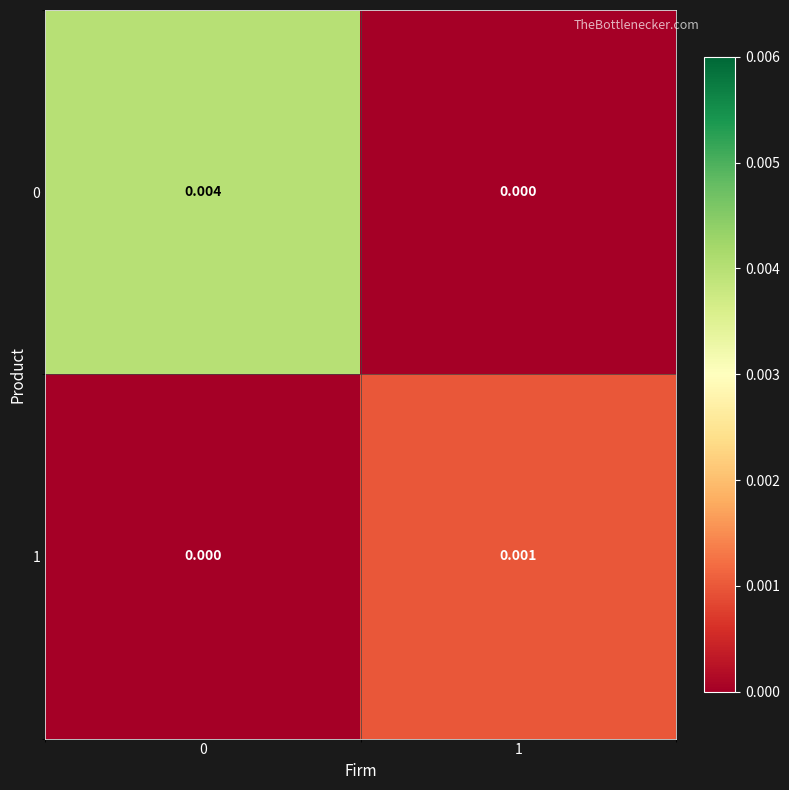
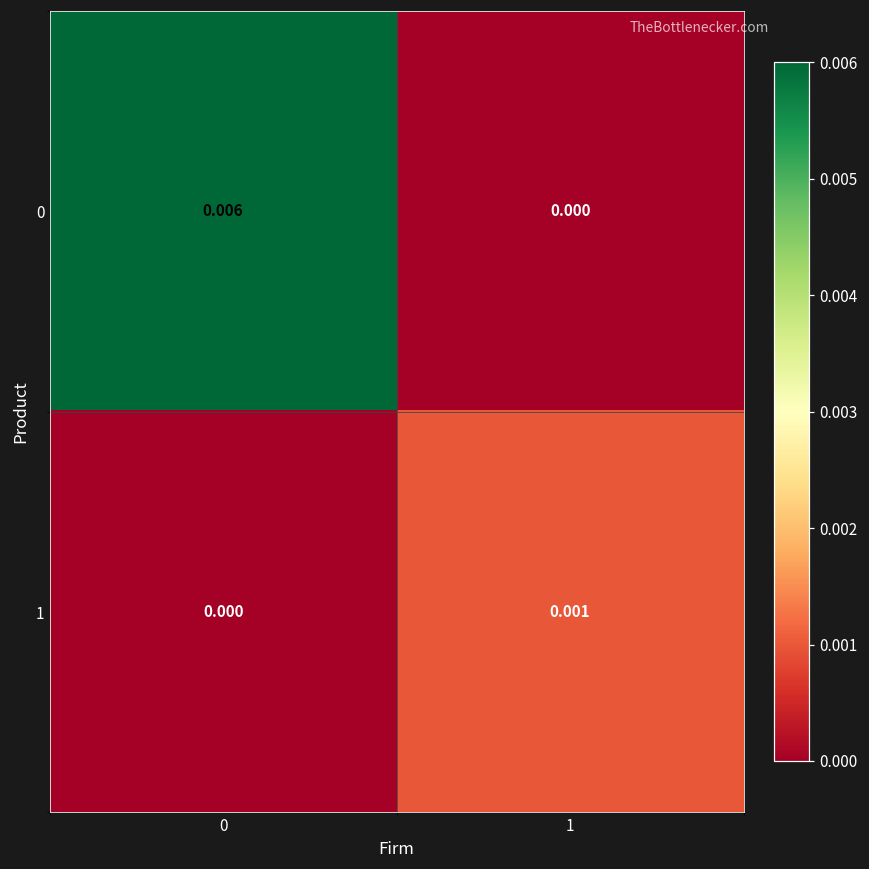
0, 0: 0.004 -> 0.006
